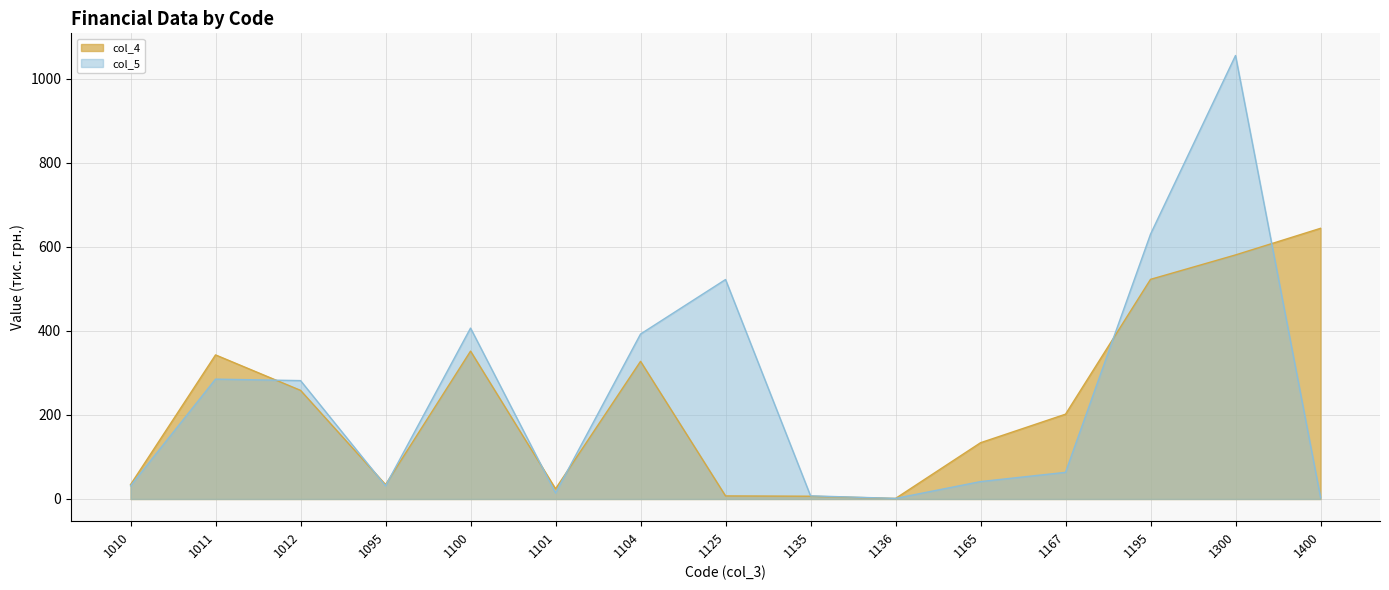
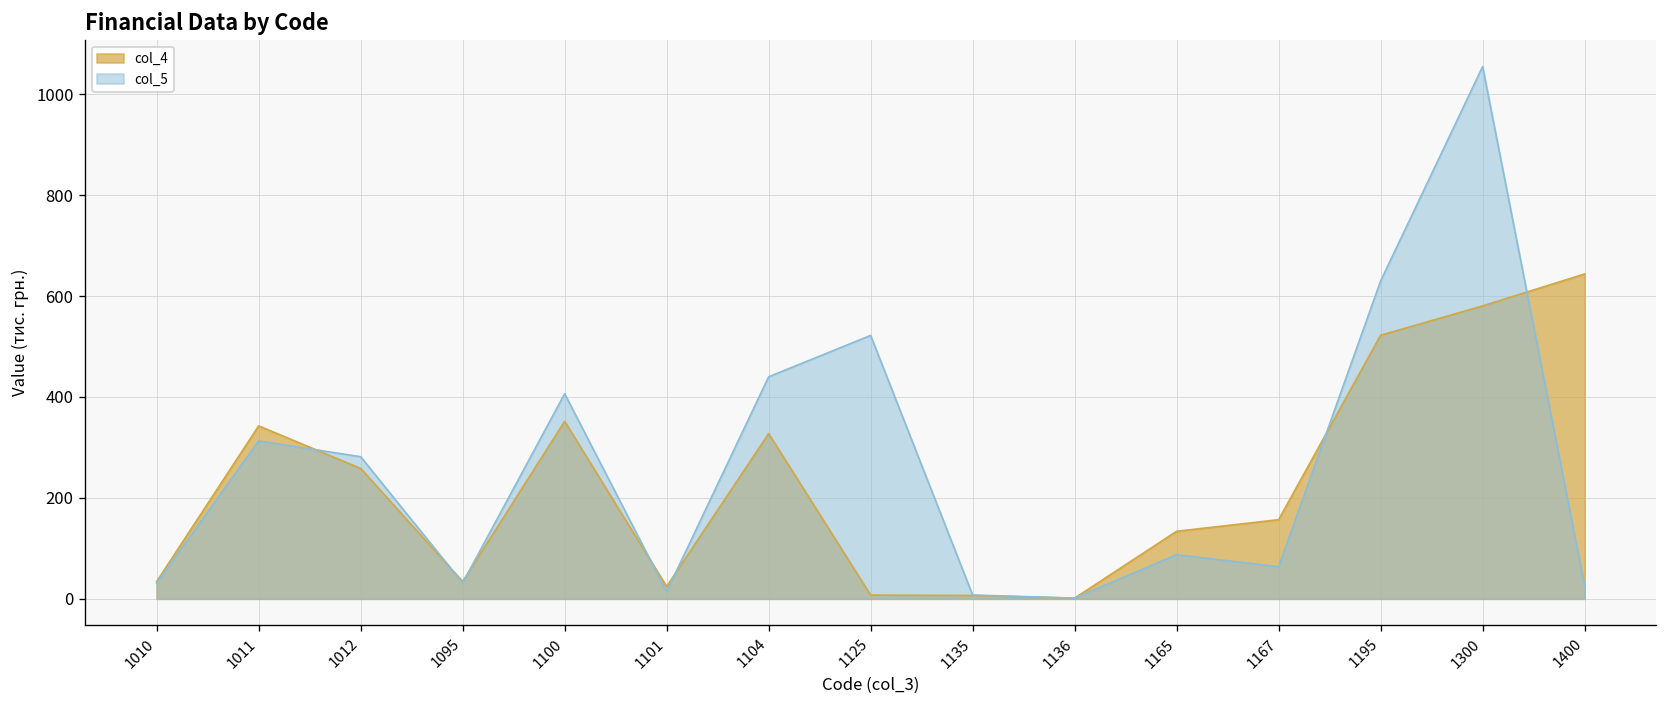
col_5, 1011: 290 -> 310
col_5, 1104: 390 -> 440
col_5, 1165: 40 -> 90
col_4, 1167: 200 -> 160
col_5, 1400: 0 -> 30
